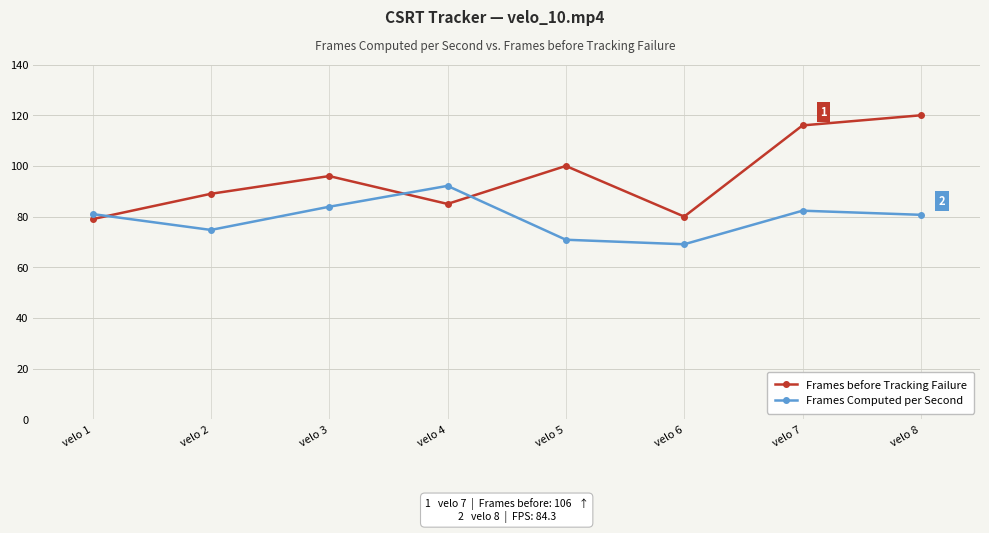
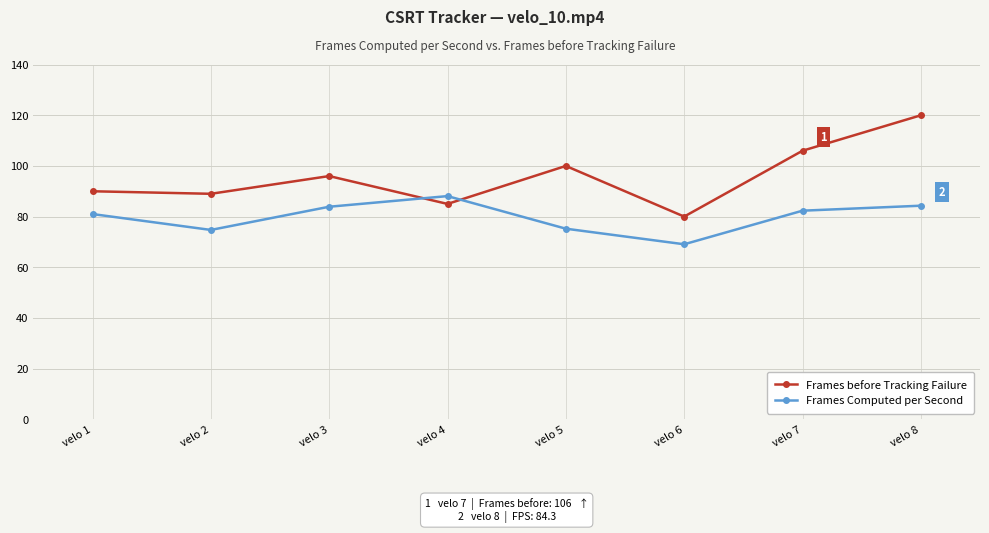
Frames before Tracking Failure, velo 1: 79 -> 90
Frames Computed per Second, velo 4: 92 -> 88
Frames Computed per Second, velo 5: 71 -> 75
Frames before Tracking Failure, velo 7: 116 -> 106
Frames Computed per Second, velo 8: 81 -> 84
